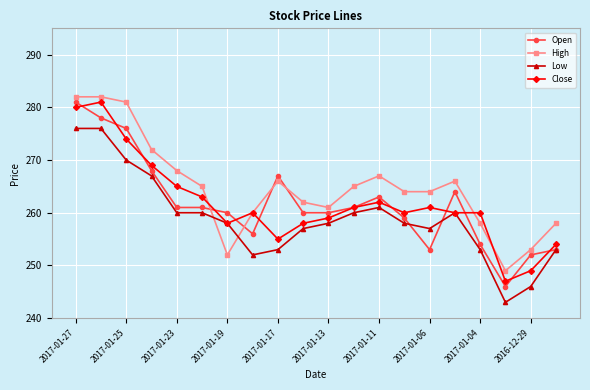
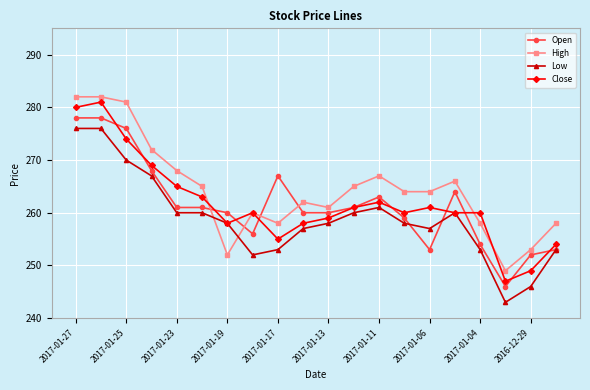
Open, 2017-01-27: 281 -> 278
High, 2017-01-17: 266 -> 258
